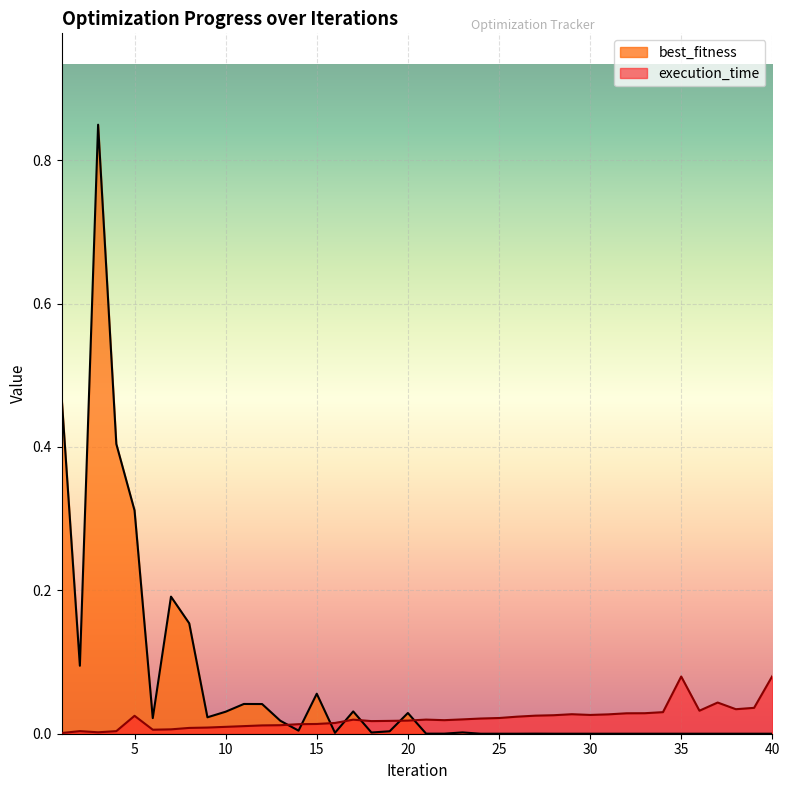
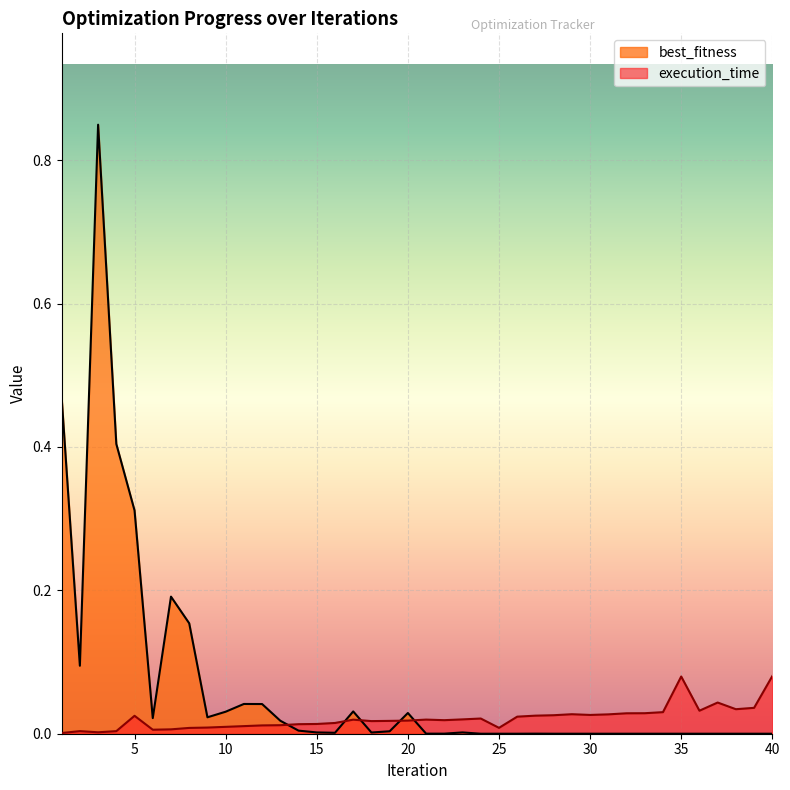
best_fitness, 15: 0.06 -> 0.00
execution_time, 25: 0.02 -> 0.01
